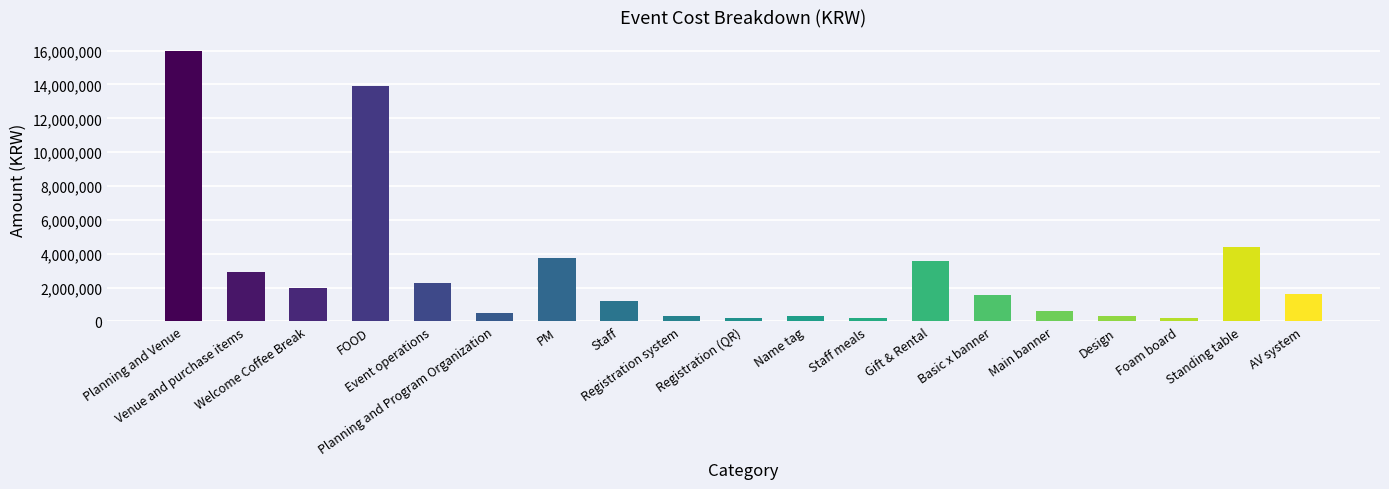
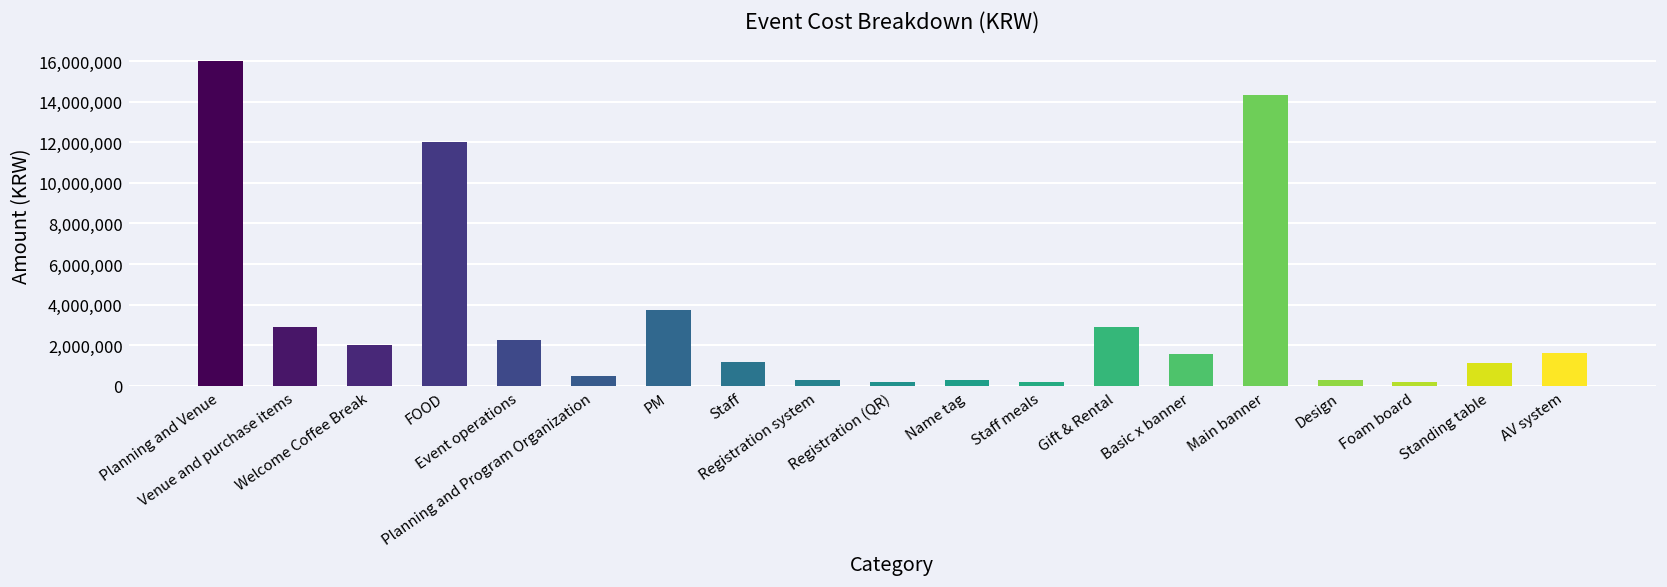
FOOD: 13,900,000 -> 12,000,000
Gift & Rental: 3,600,000 -> 2,900,000
Main banner: 600,000 -> 14,300,000
Standing table: 4,400,000 -> 1,100,000
